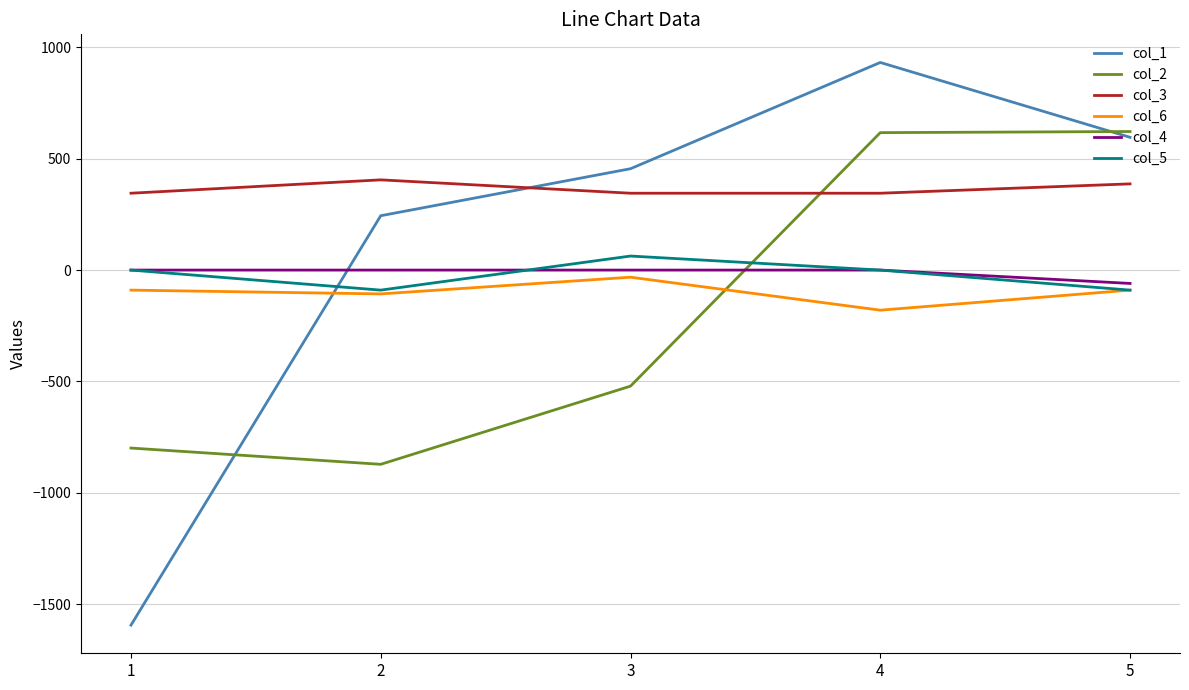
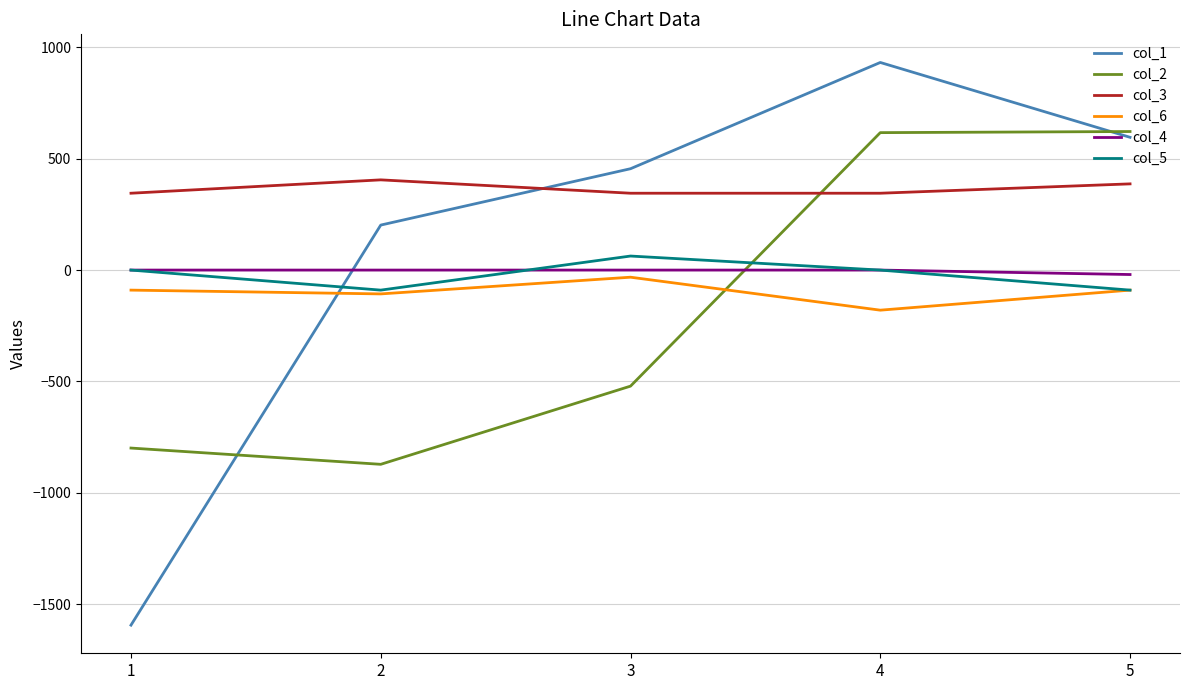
col_1, 2: 240 -> 200
col_4, 5: -60 -> -20
